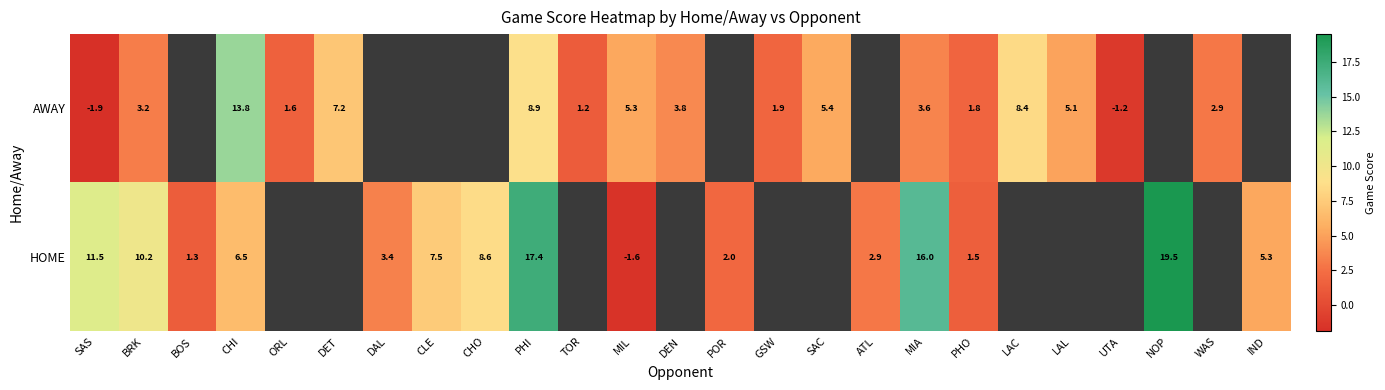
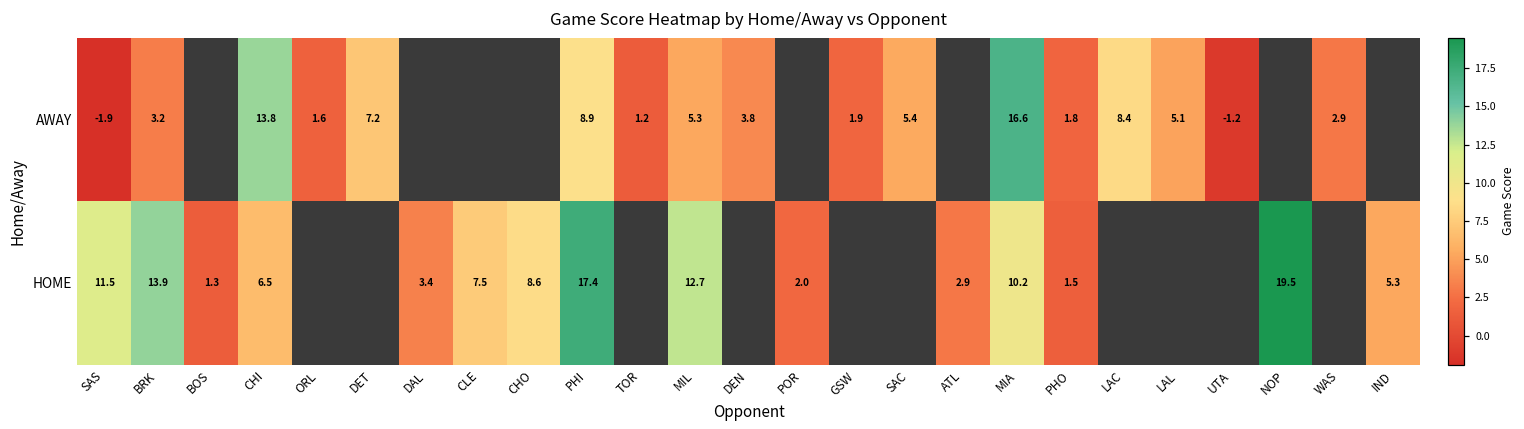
AWAY, MIA: 3.6 -> 16.6
HOME, BRK: 10.2 -> 13.9
HOME, MIL: -1.6 -> 12.7
HOME, MIA: 16.0 -> 10.2
